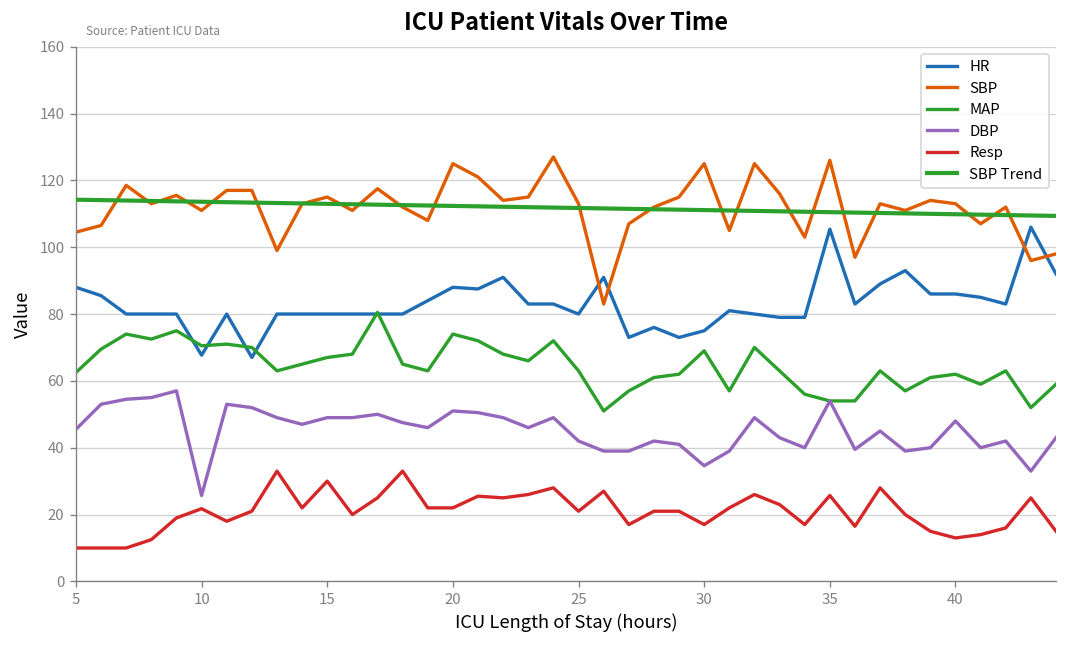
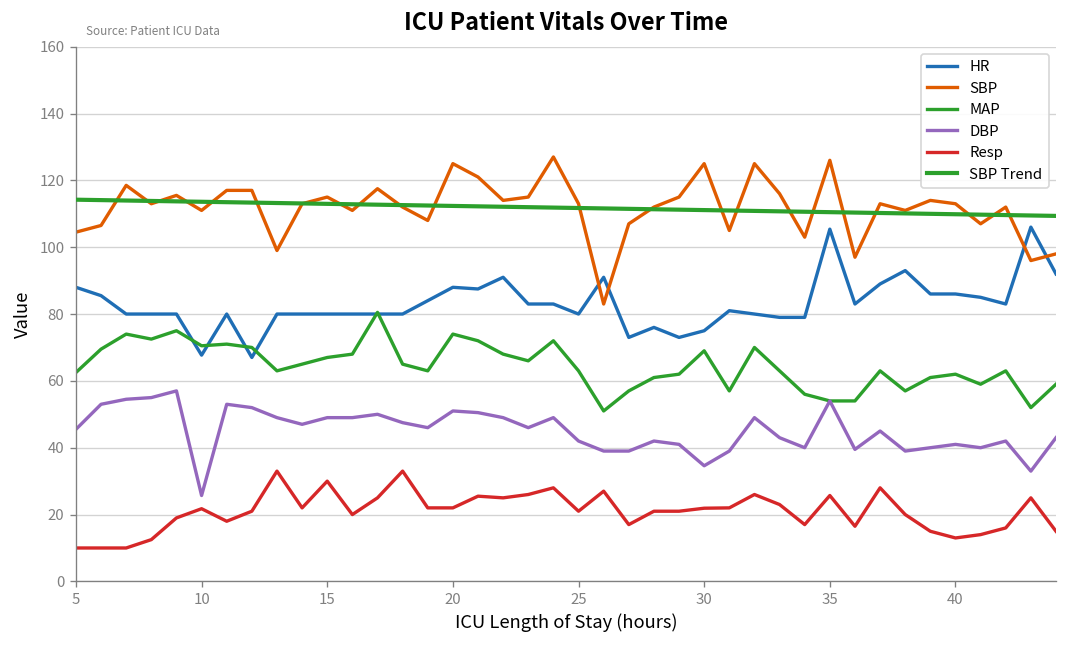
Resp, 30: 17 -> 22
DBP, 40: 48 -> 41
